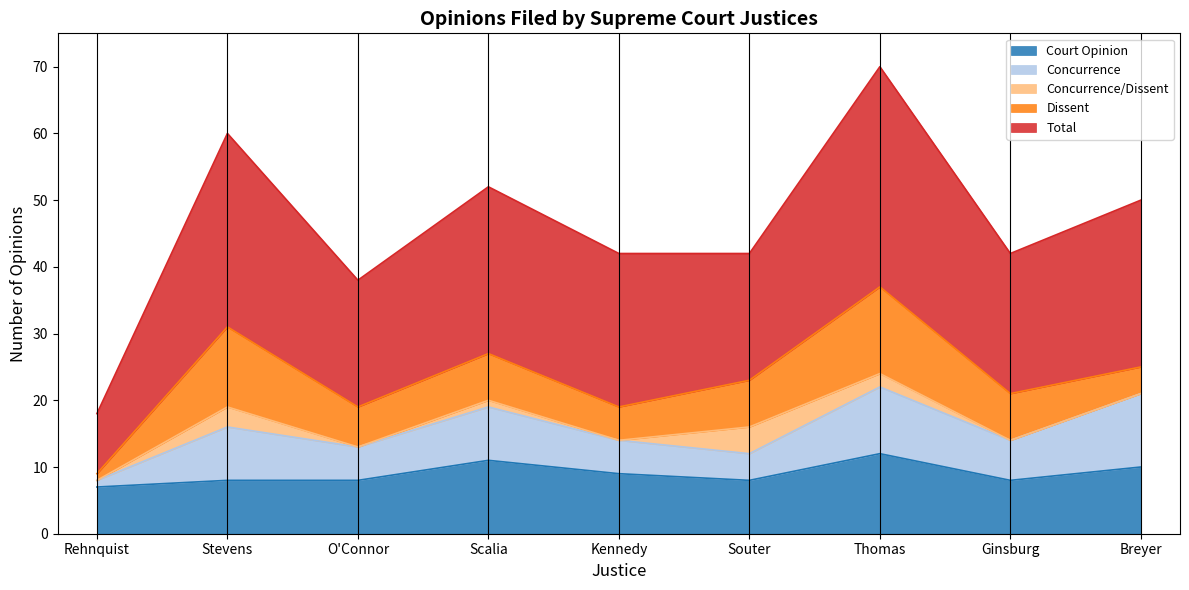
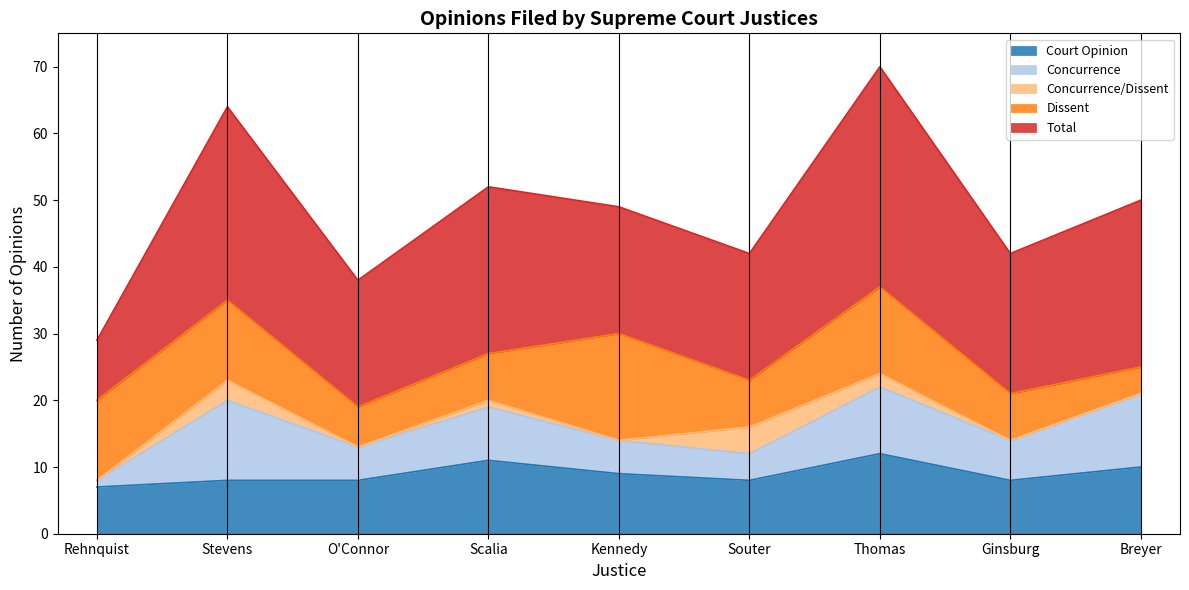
Dissent, Rehnquist: 1 -> 12
Concurrence, Stevens: 8 -> 12
Dissent, Kennedy: 5 -> 16
Total, Kennedy: 23 -> 19
